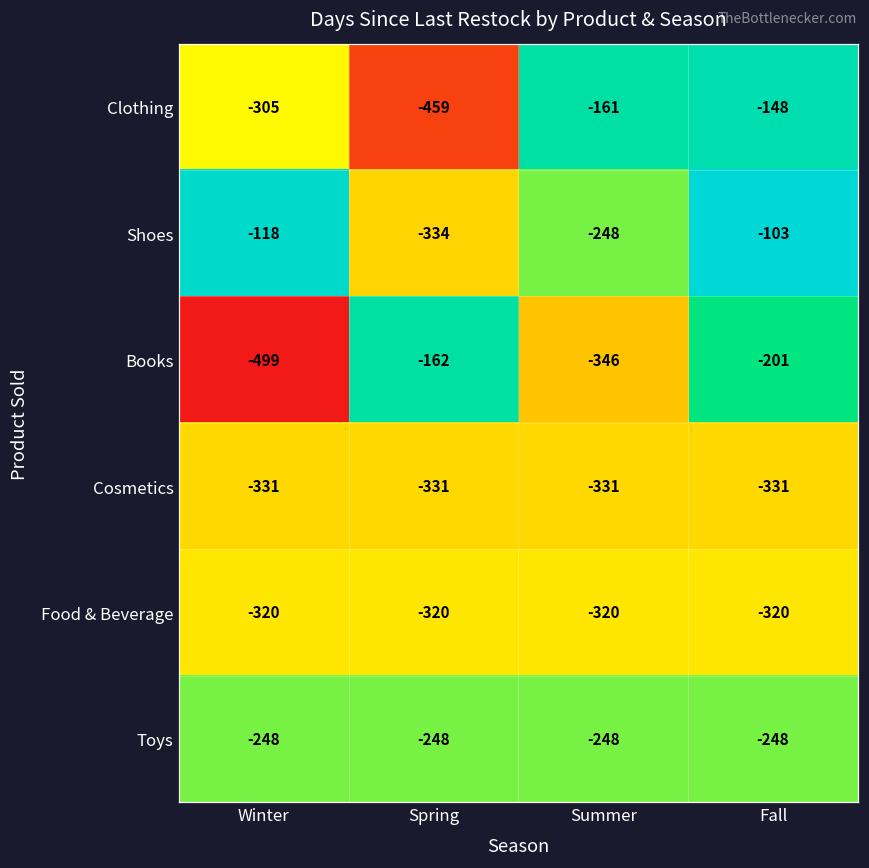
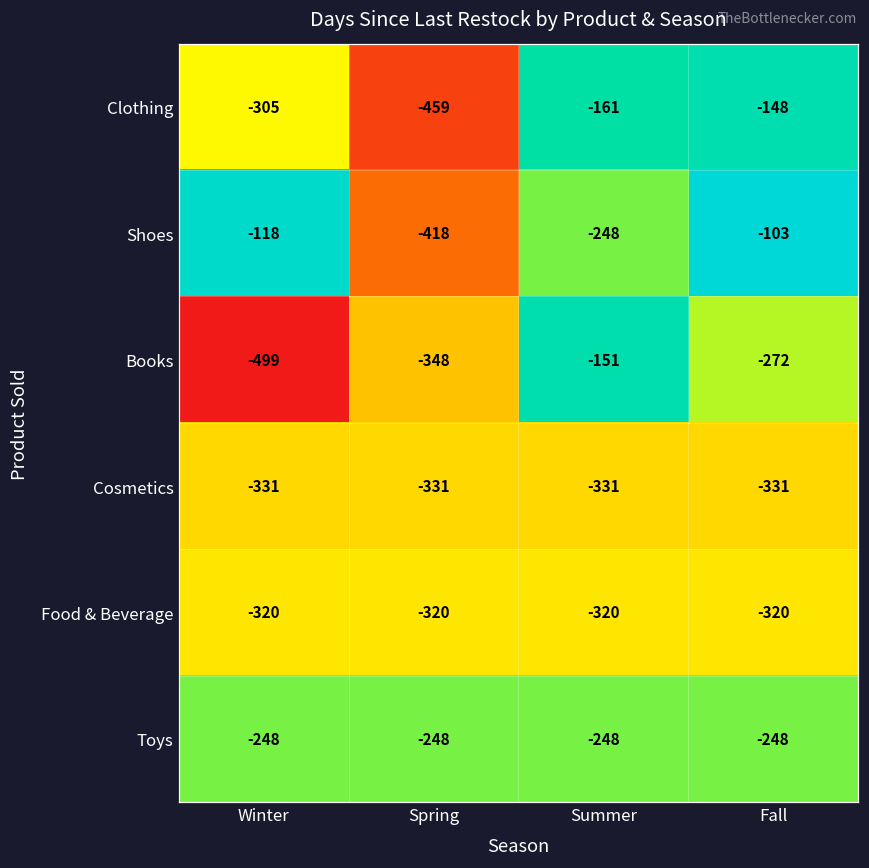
Shoes, Spring: -334 -> -418
Books, Spring: -162 -> -348
Books, Summer: -346 -> -151
Books, Fall: -201 -> -272
